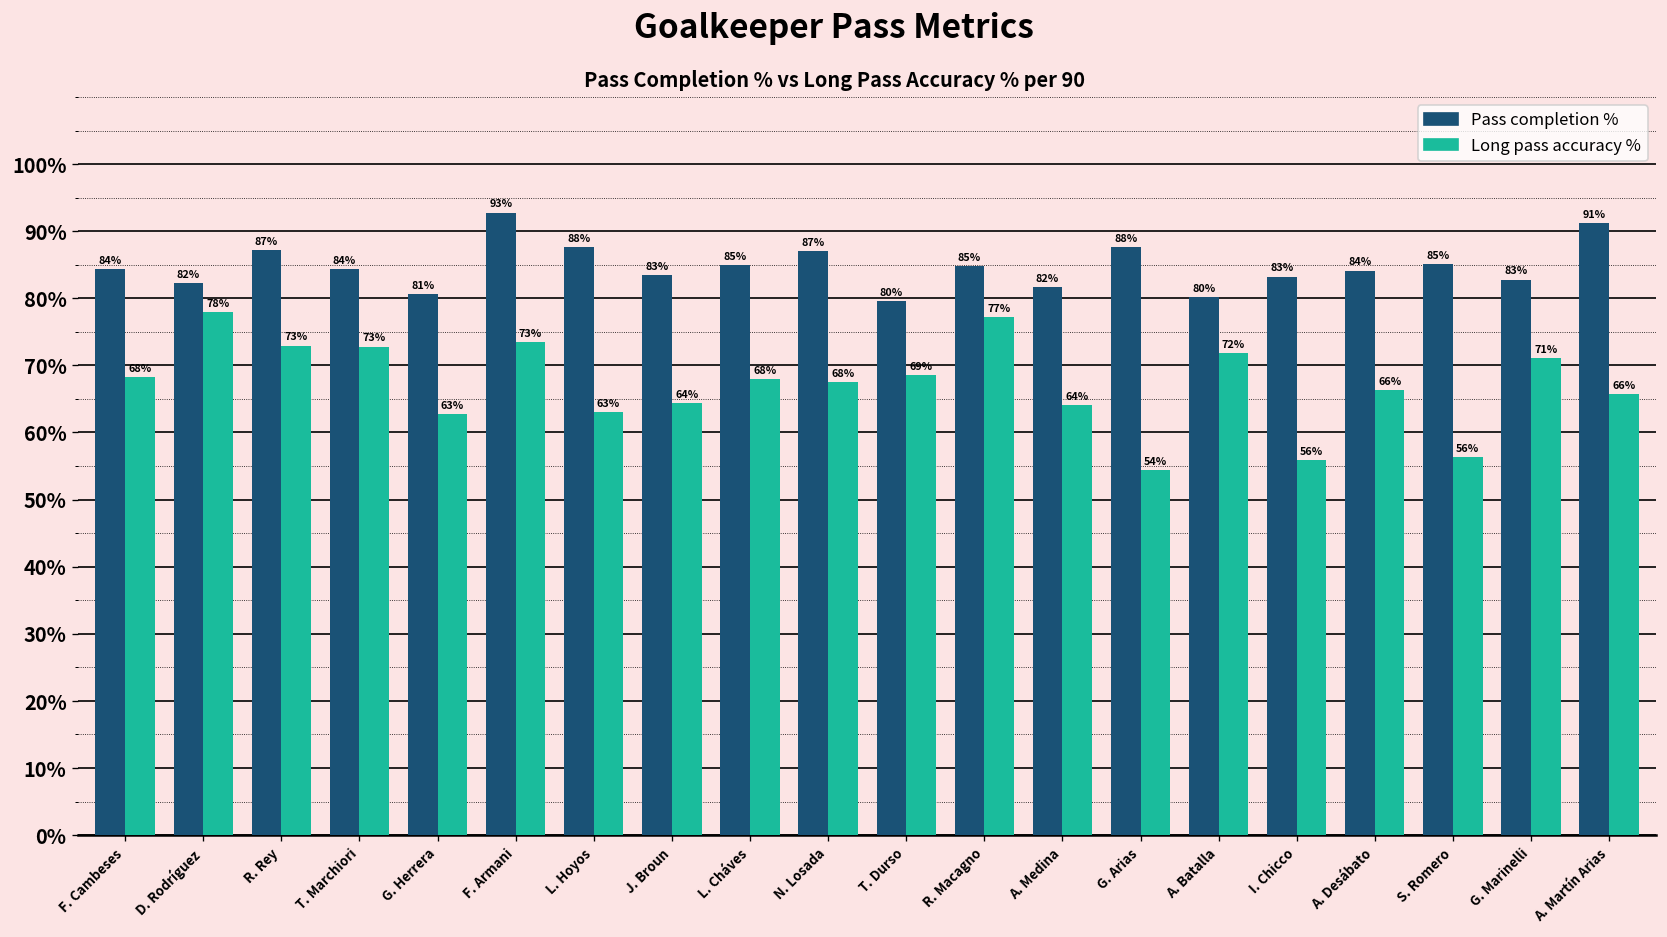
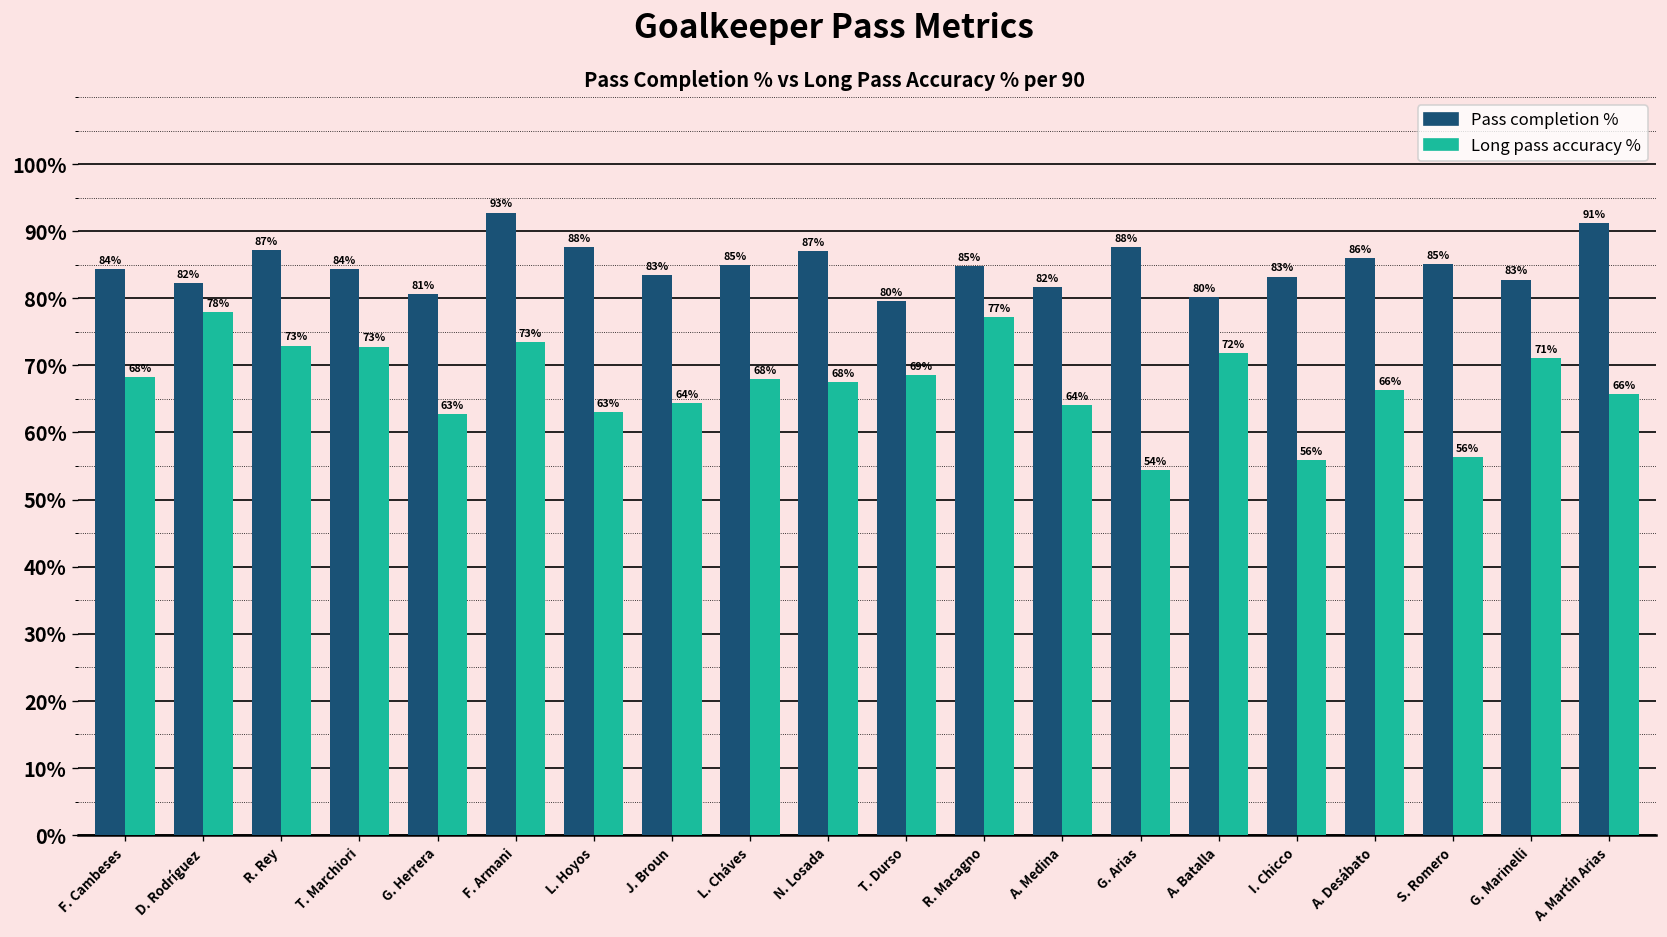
Pass completion %, A. Desábato: 84% -> 86%
